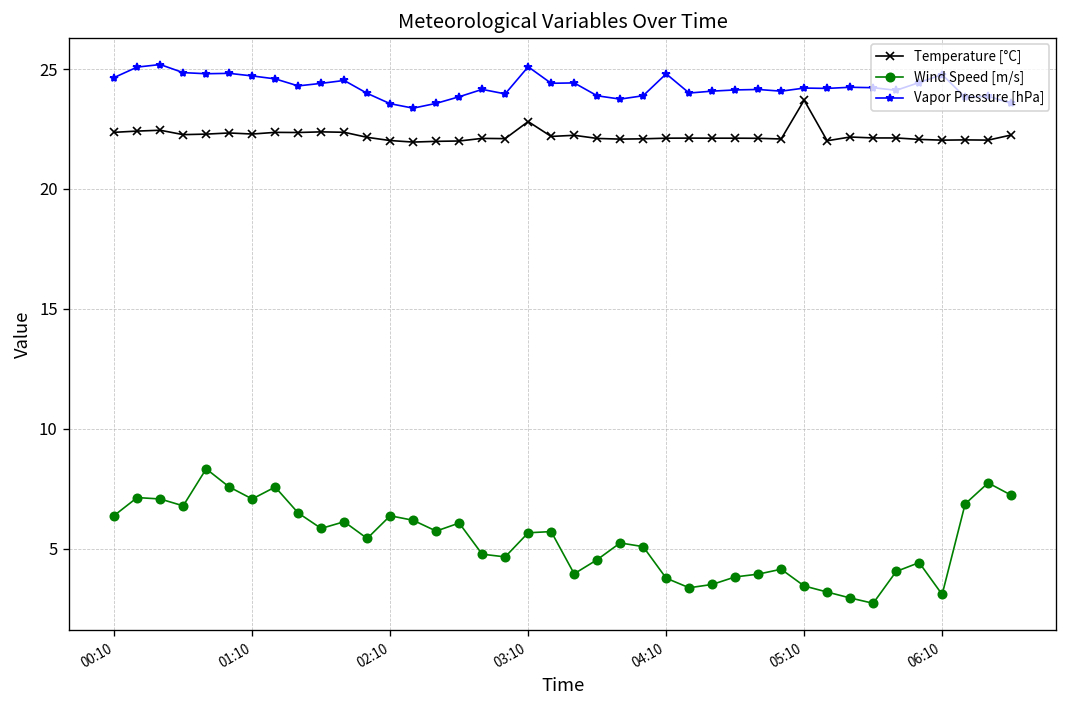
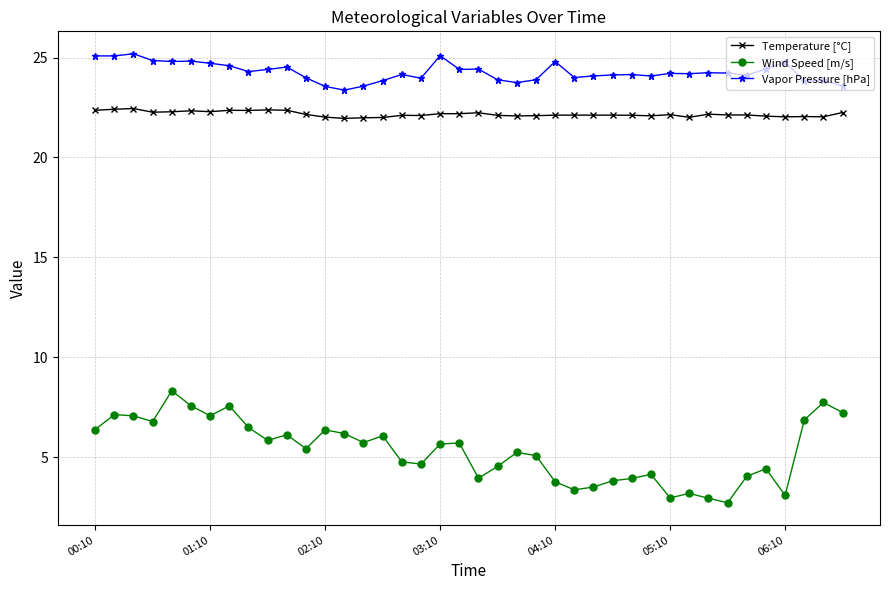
Vapor Pressure [hPa], 00:10: 24.6 -> 25.1
Temperature [°C], 03:10: 22.8 -> 22.2
Temperature [°C], 05:10: 23.7 -> 22.1
Wind Speed [m/s], 05:10: 3.4 -> 3.0
